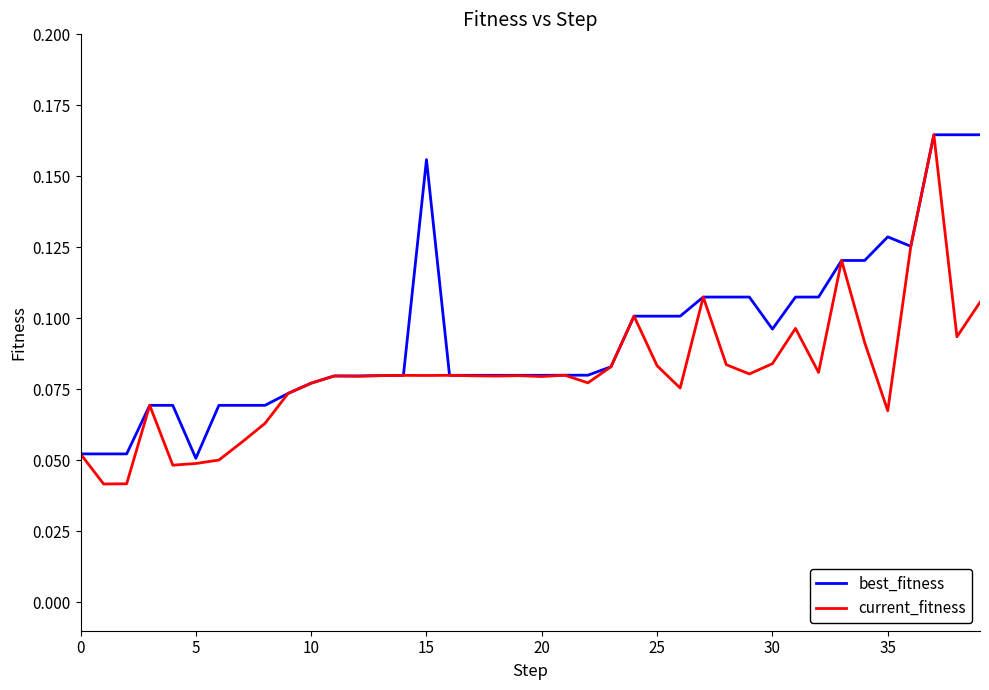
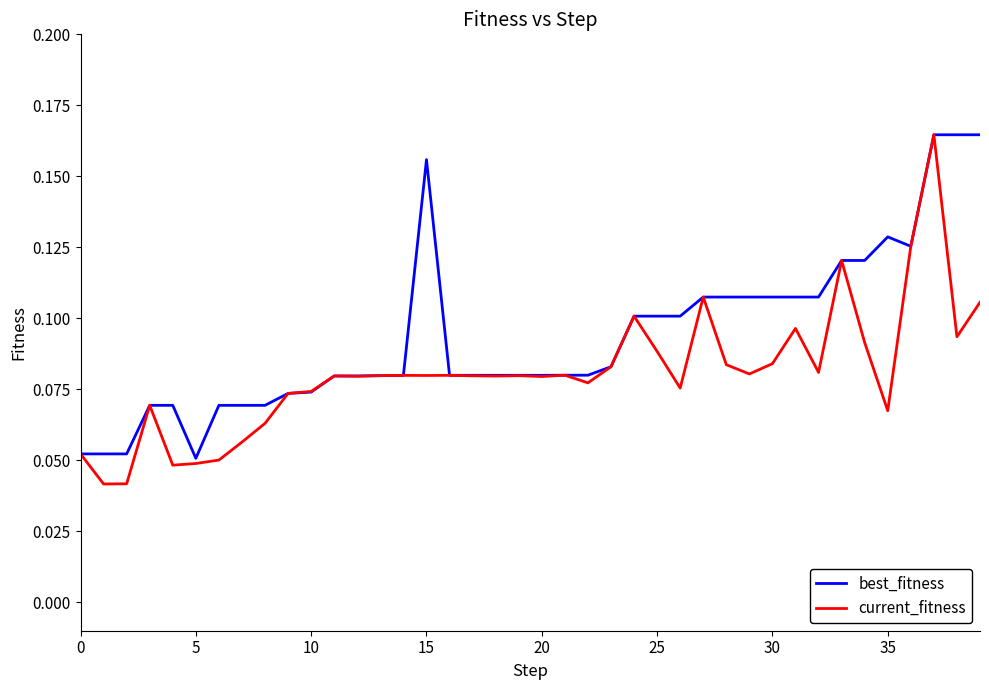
best_fitness, 10: 0.077 -> 0.074
current_fitness, 10: 0.077 -> 0.074
current_fitness, 25: 0.083 -> 0.088
best_fitness, 30: 0.096 -> 0.107
